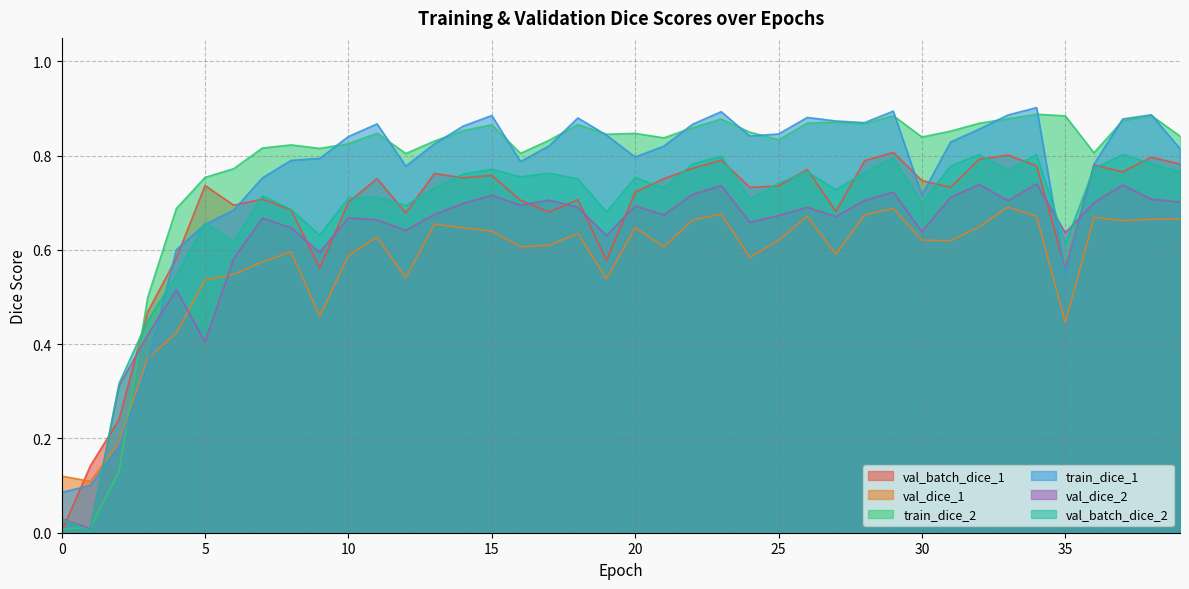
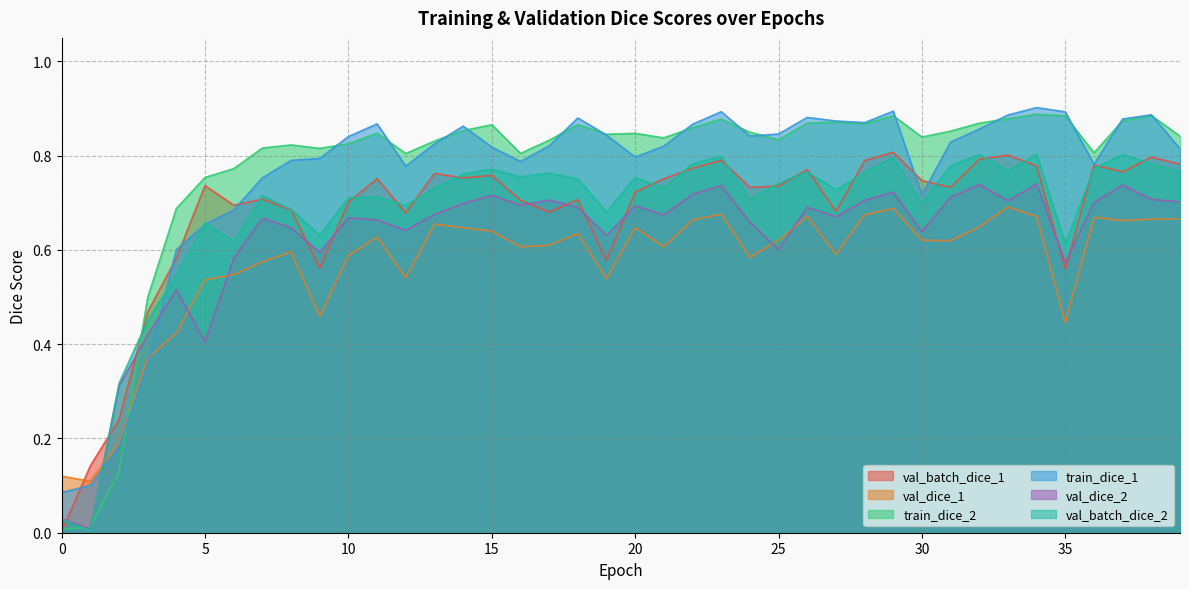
train_dice_1, 15: 0.89 -> 0.82
val_dice_2, 25: 0.67 -> 0.60
train_dice_1, 35: 0.55 -> 0.89
val_dice_2, 35: 0.64 -> 0.57
